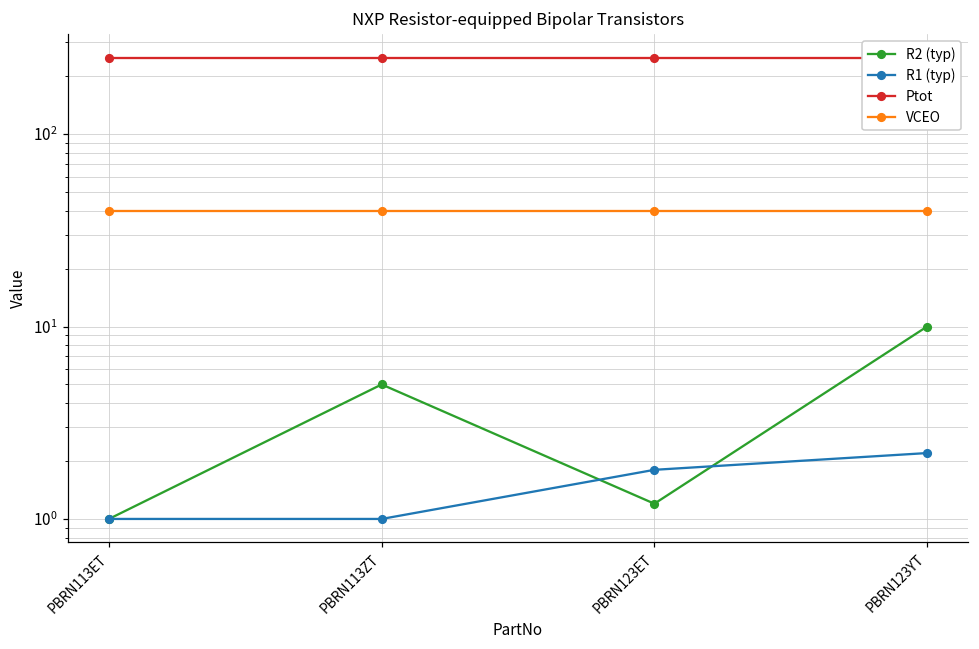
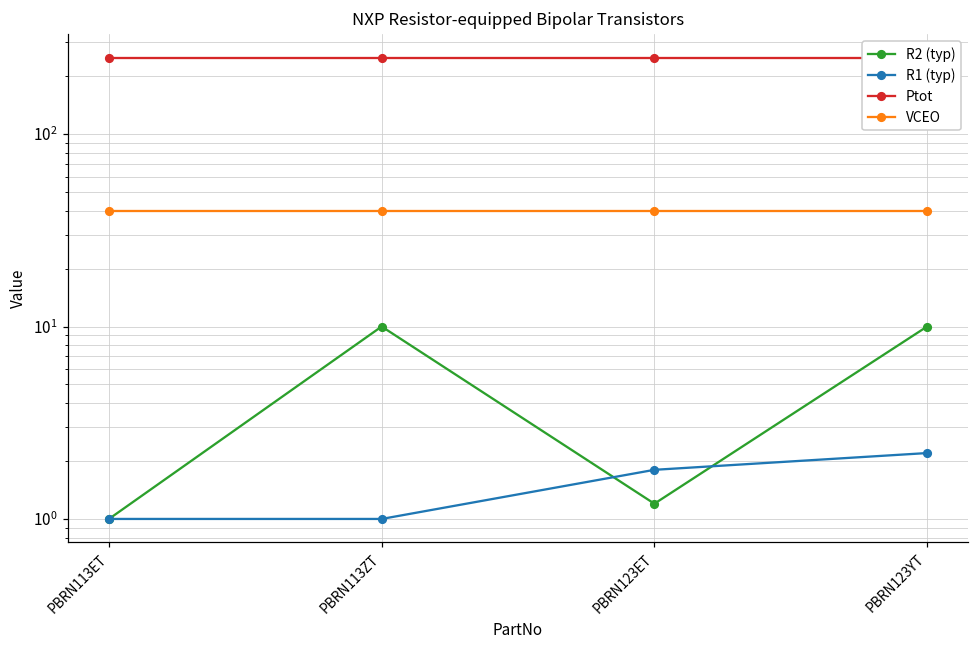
R2 (typ), PBRN113ZT: 5 -> 10
